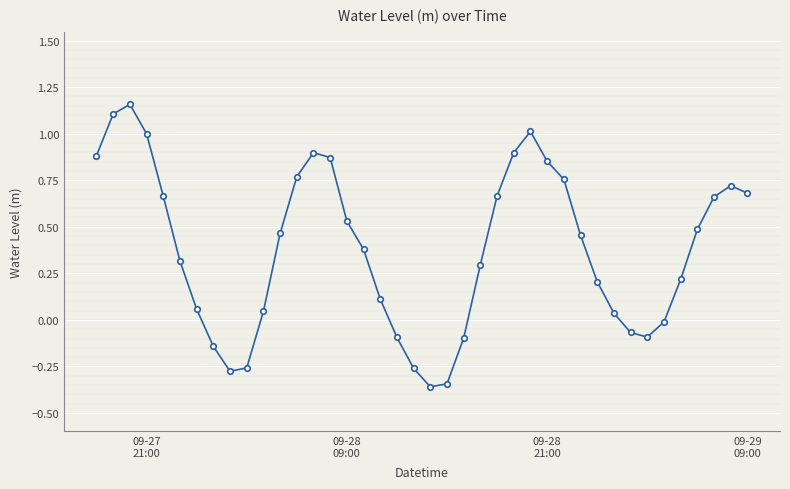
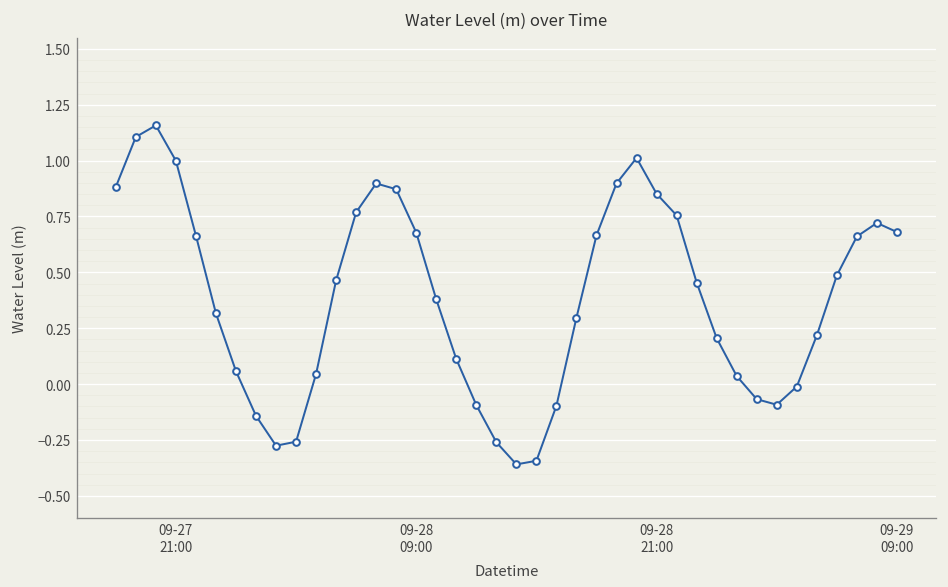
09-28 09:00: 0.53 -> 0.68
